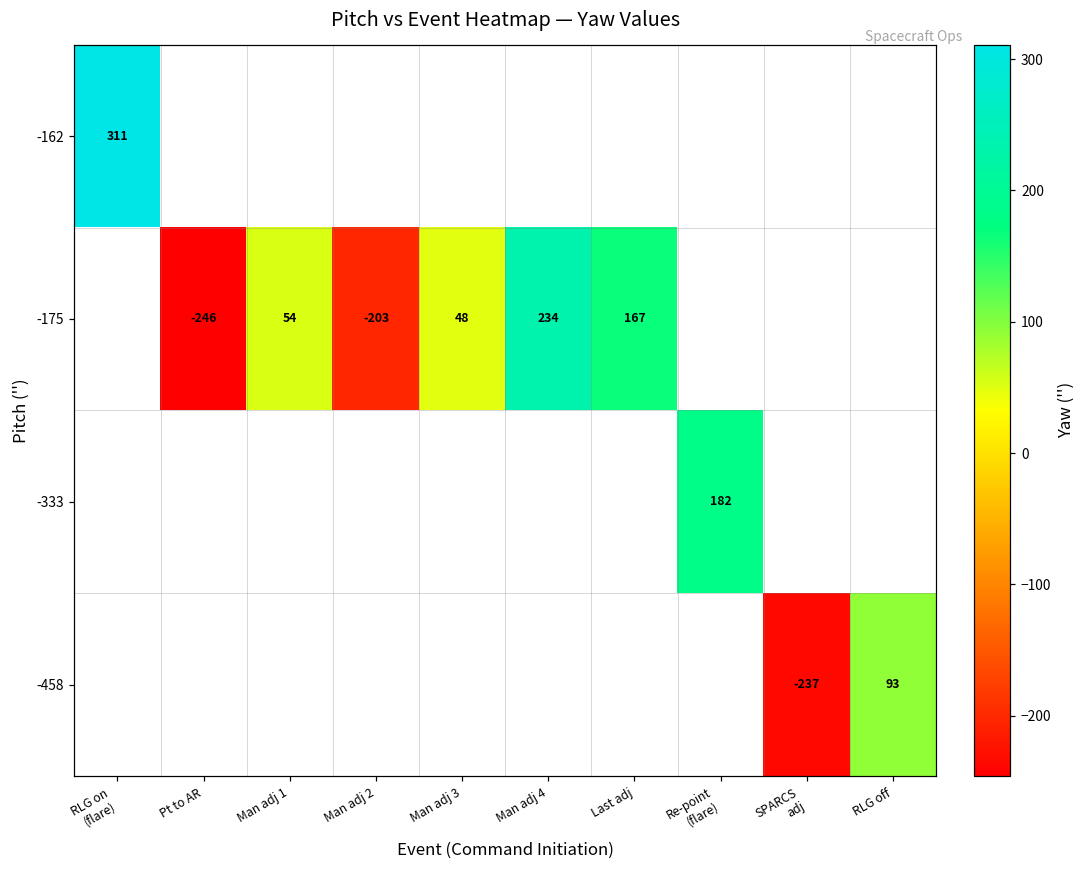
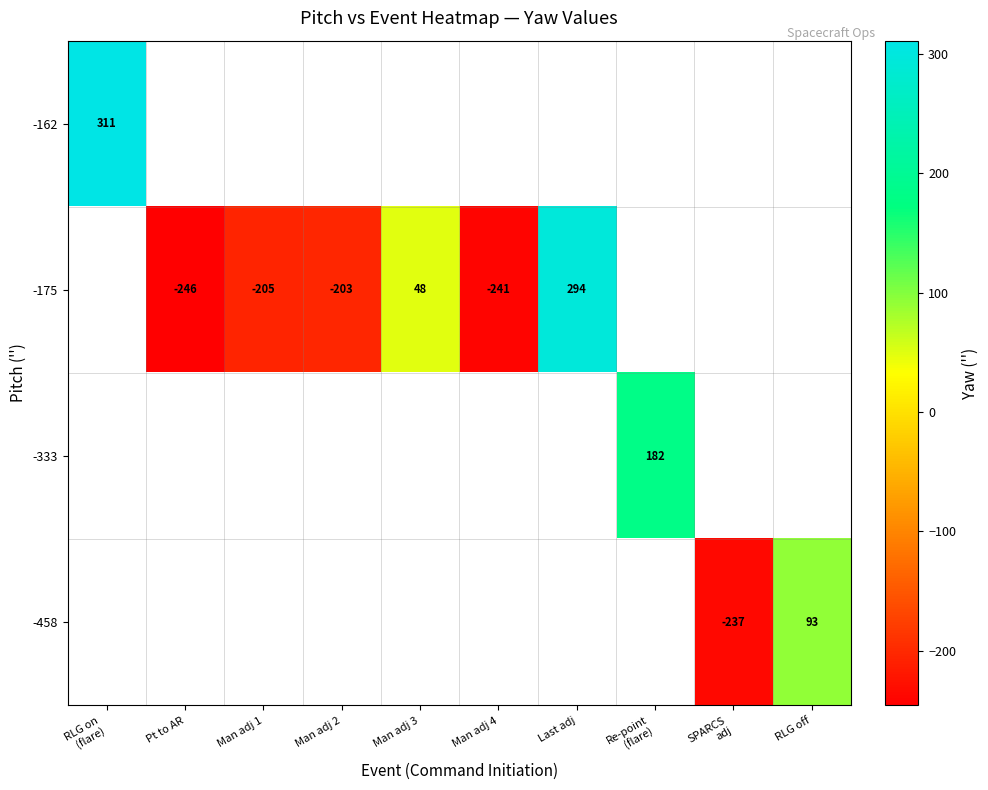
-175, Man adj 1: 54 -> -205
-175, Man adj 4: 234 -> -241
-175, Last adj: 167 -> 294
